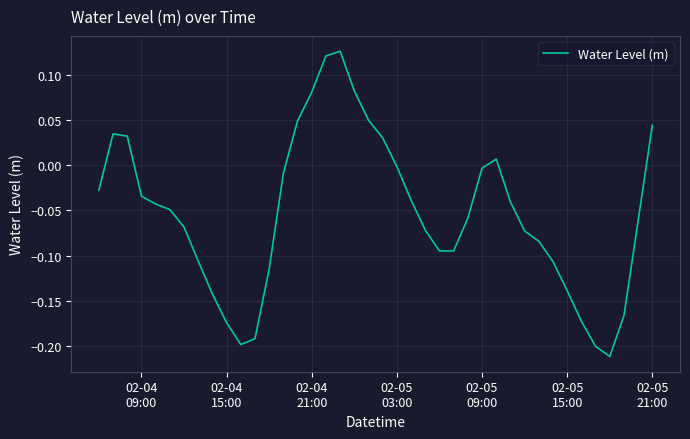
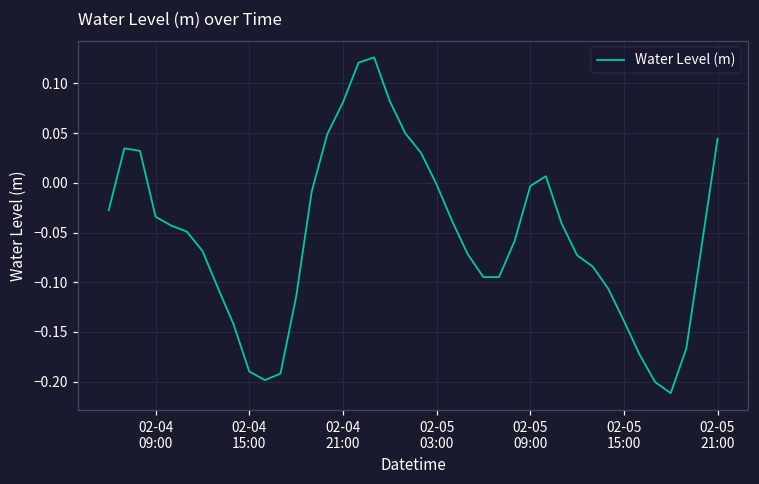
02-04 15:00: -0.17 -> -0.19
